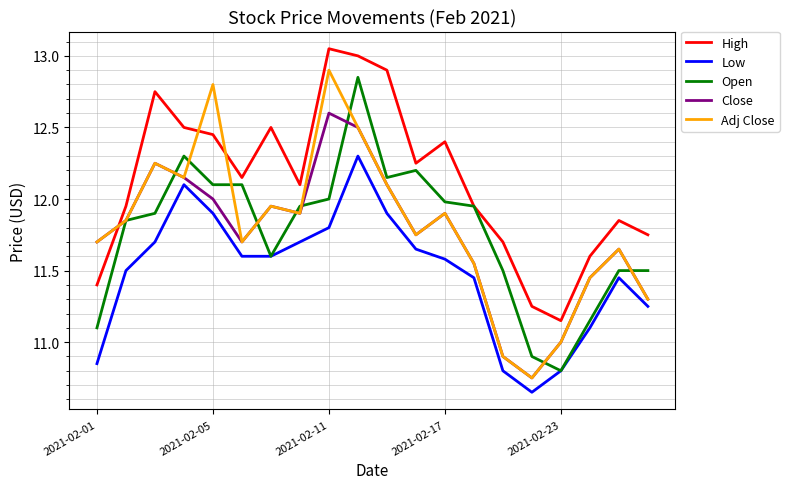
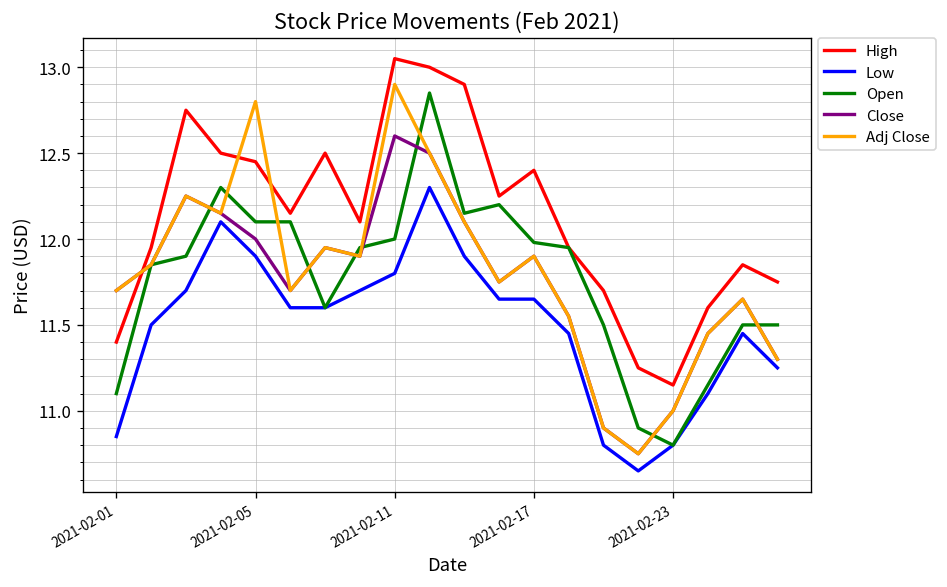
Low, 2021-02-17: 11.58 -> 11.65
